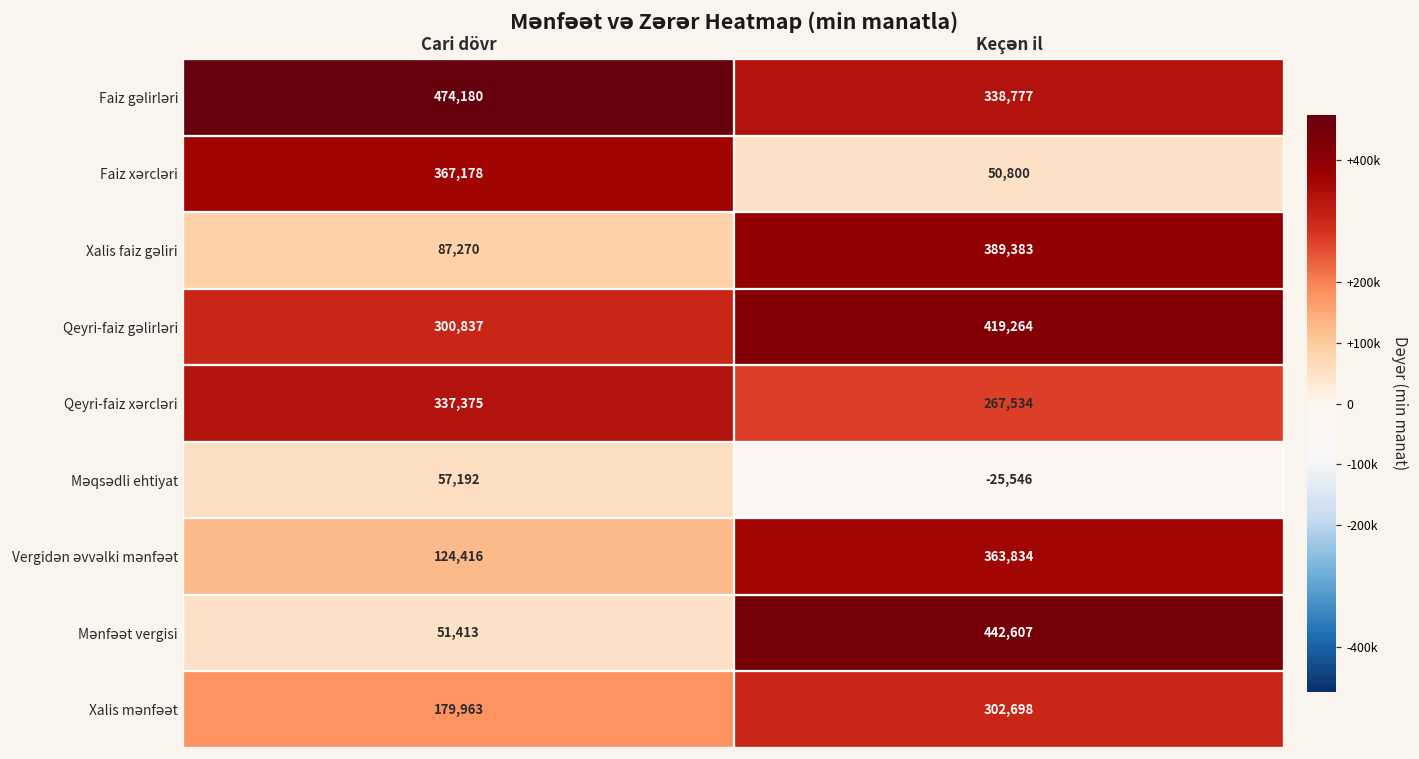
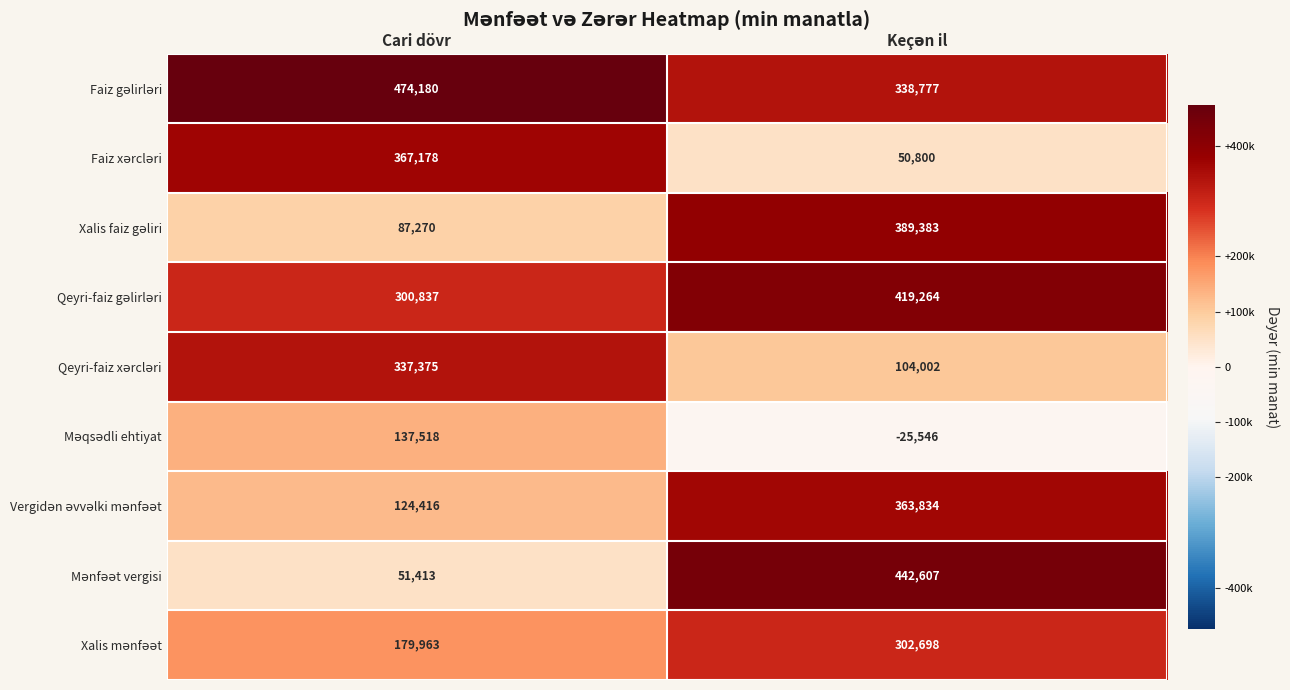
Qeyri-faiz xərcləri, Keçən il: 267,534 -> 104,002
Məqsədli ehtiyat, Cari dövr: 57,192 -> 137,518
